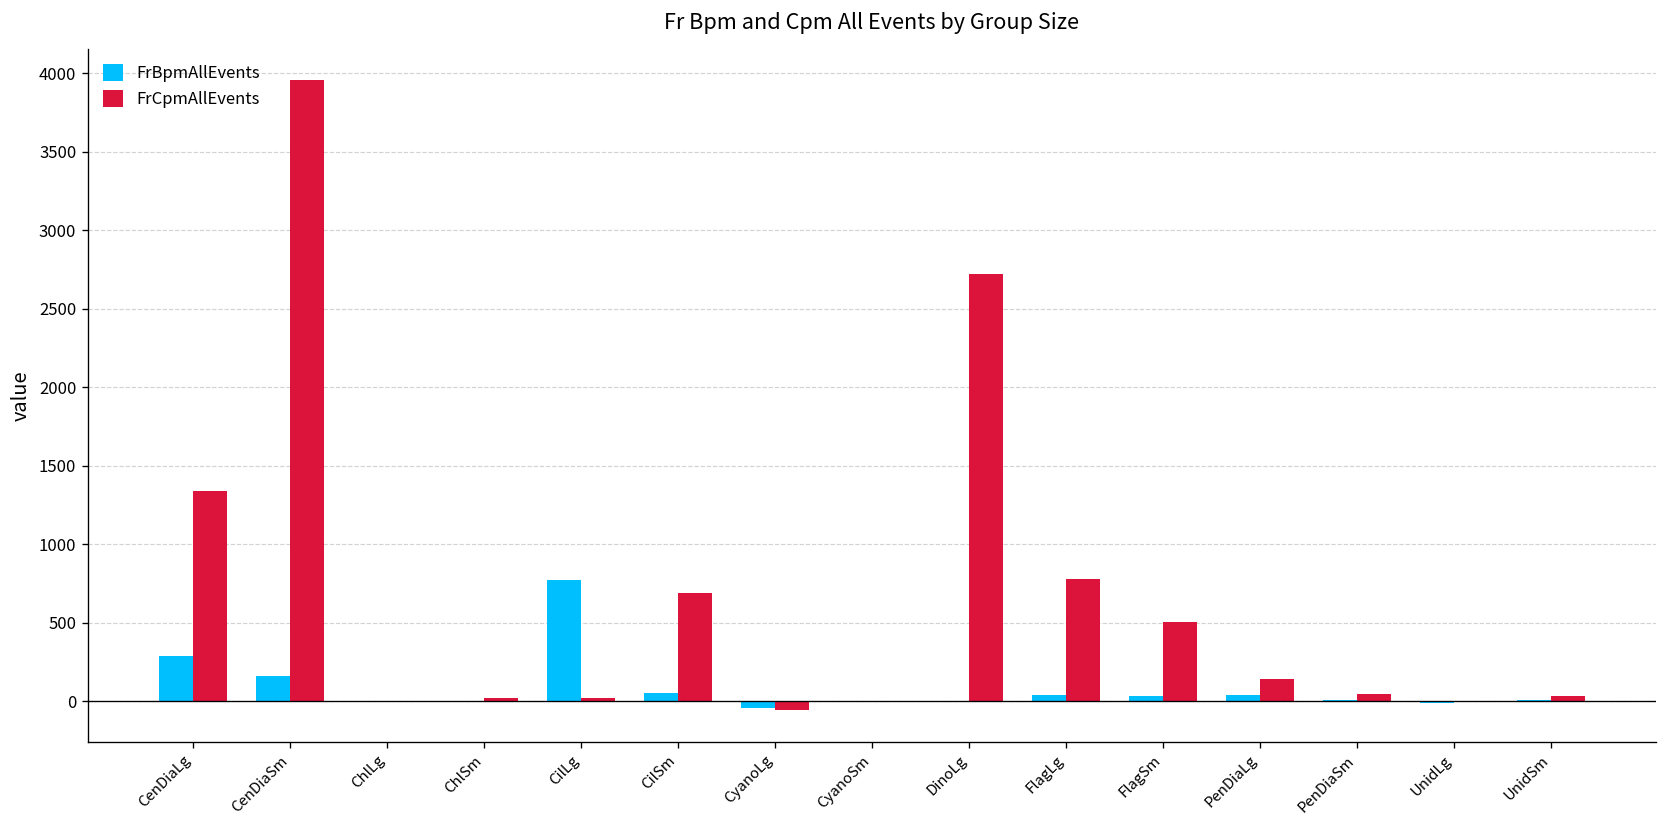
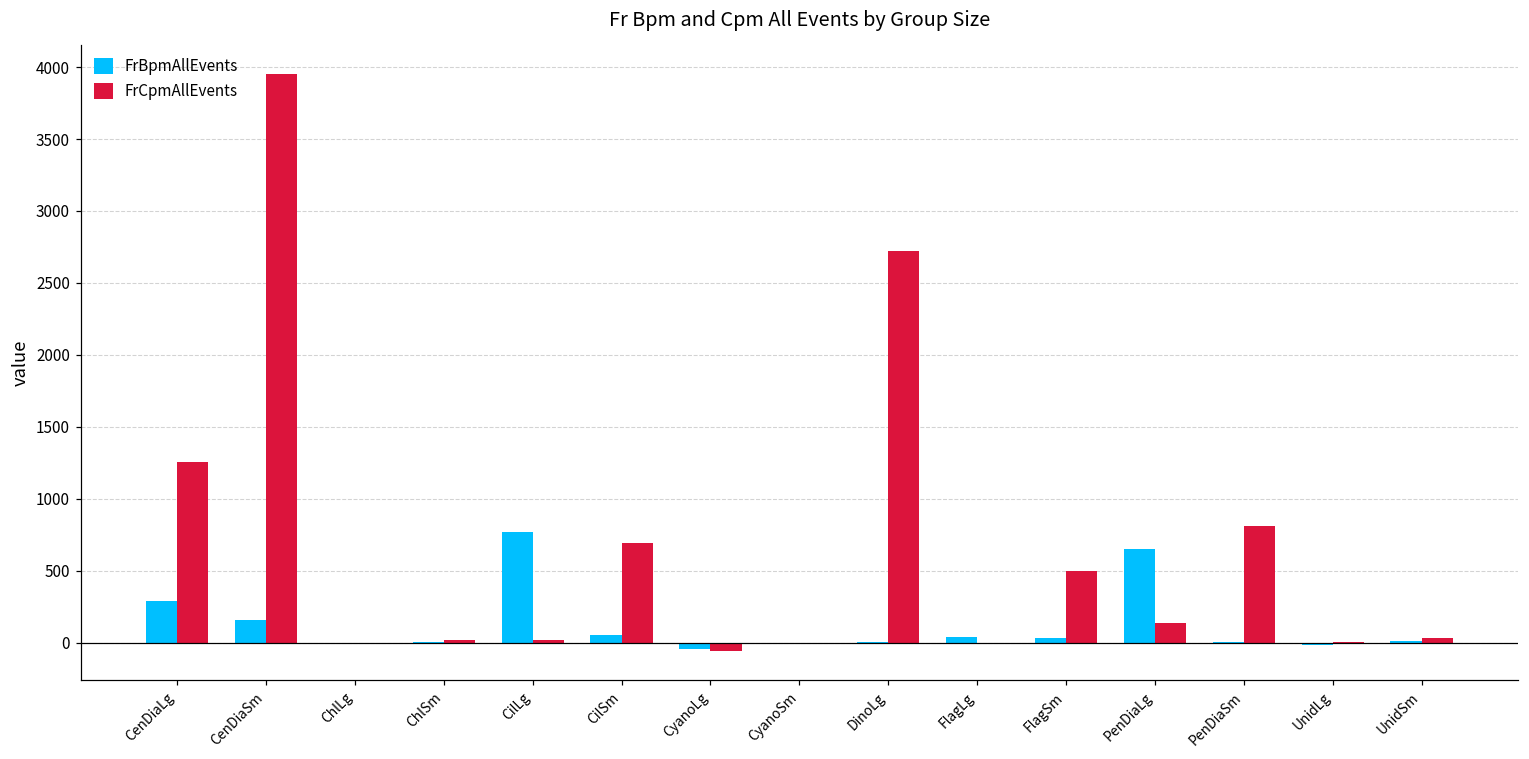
FrCpmAllEvents, CenDiaLg: 1340 -> 1260
FrCpmAllEvents, FlagLg: 780 -> 0
FrBpmAllEvents, PenDiaLg: 40 -> 650
FrCpmAllEvents, PenDiaSm: 50 -> 810
